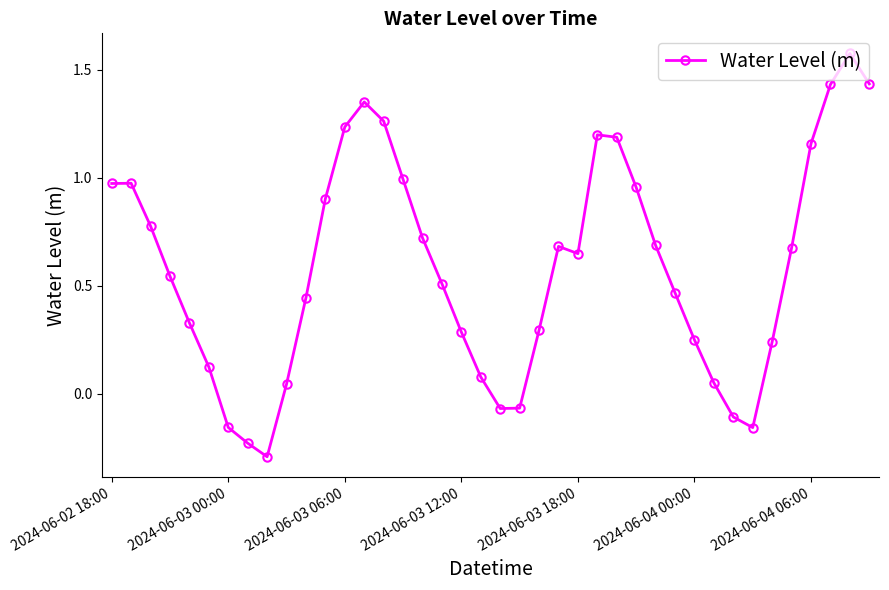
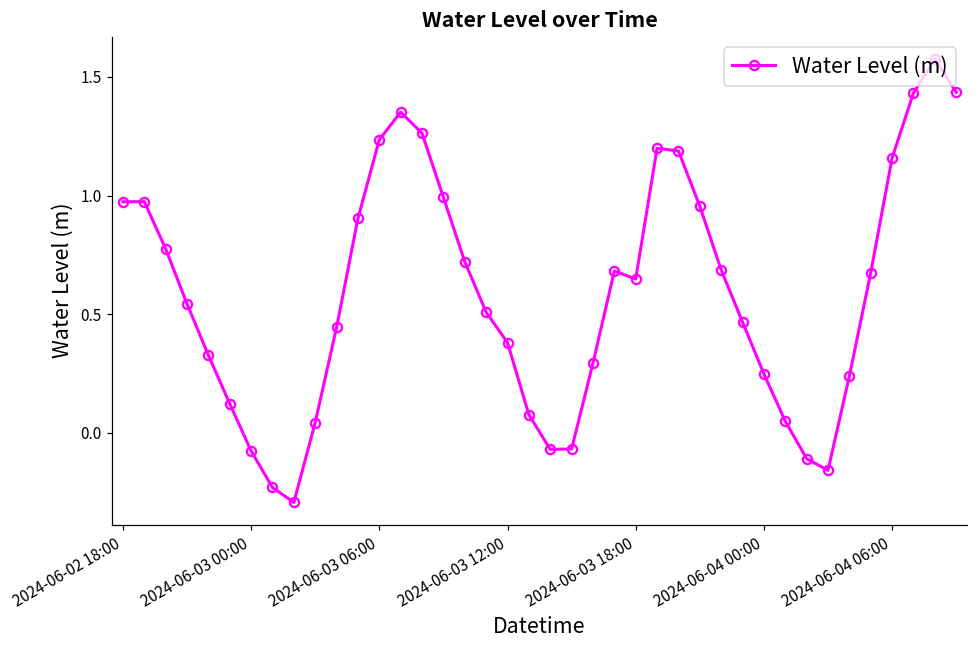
2024-06-03 00:00: -0.16 -> -0.08
2024-06-03 12:00: 0.28 -> 0.38
